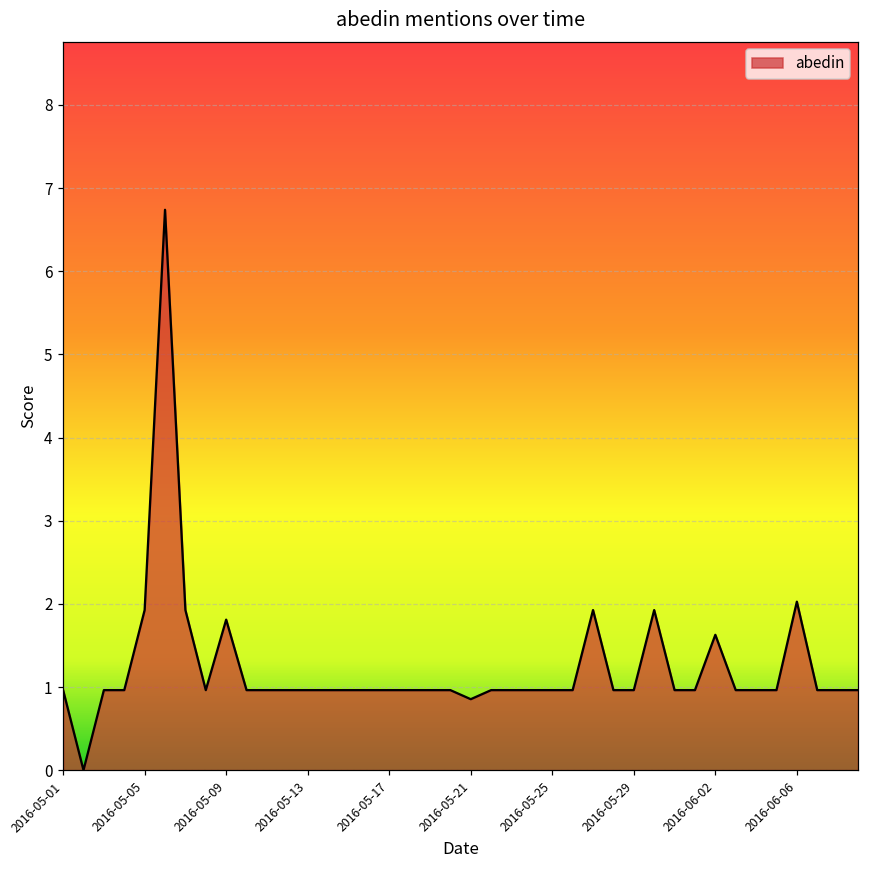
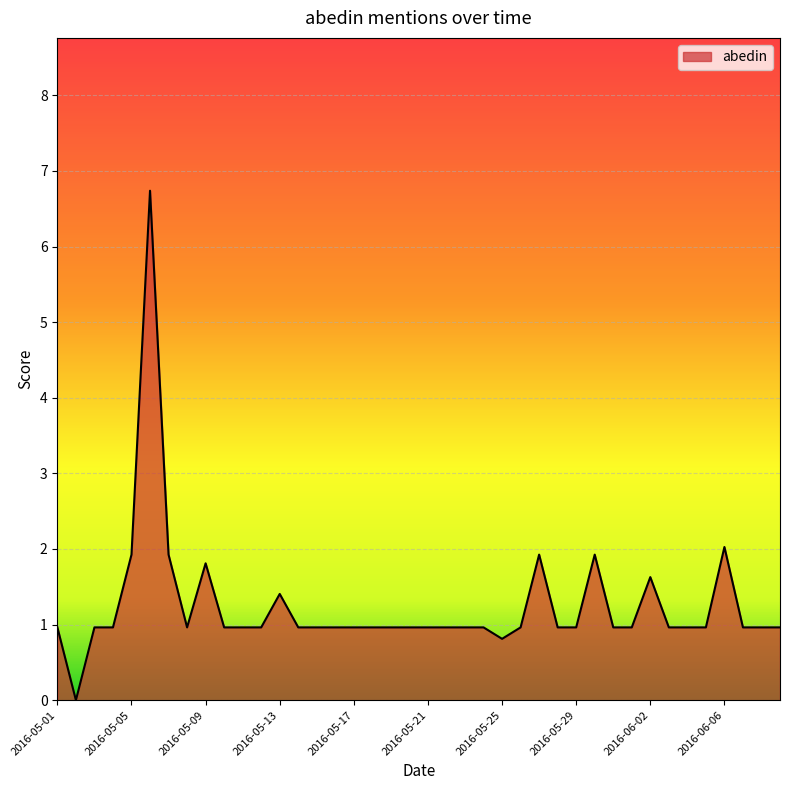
2016-05-13: 1.0 -> 1.4
2016-05-21: 0.9 -> 1.0
2016-05-25: 1.0 -> 0.8
